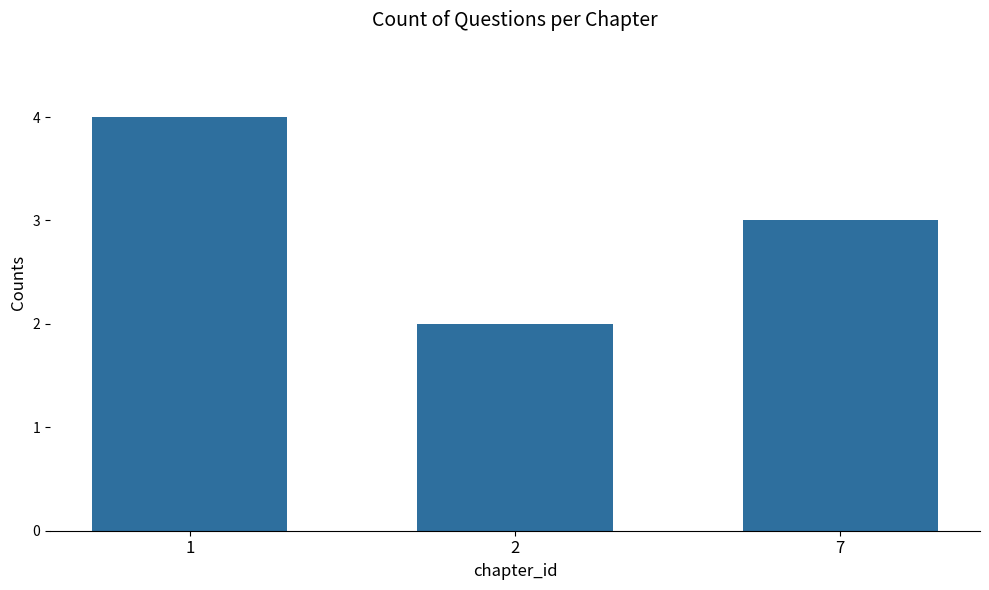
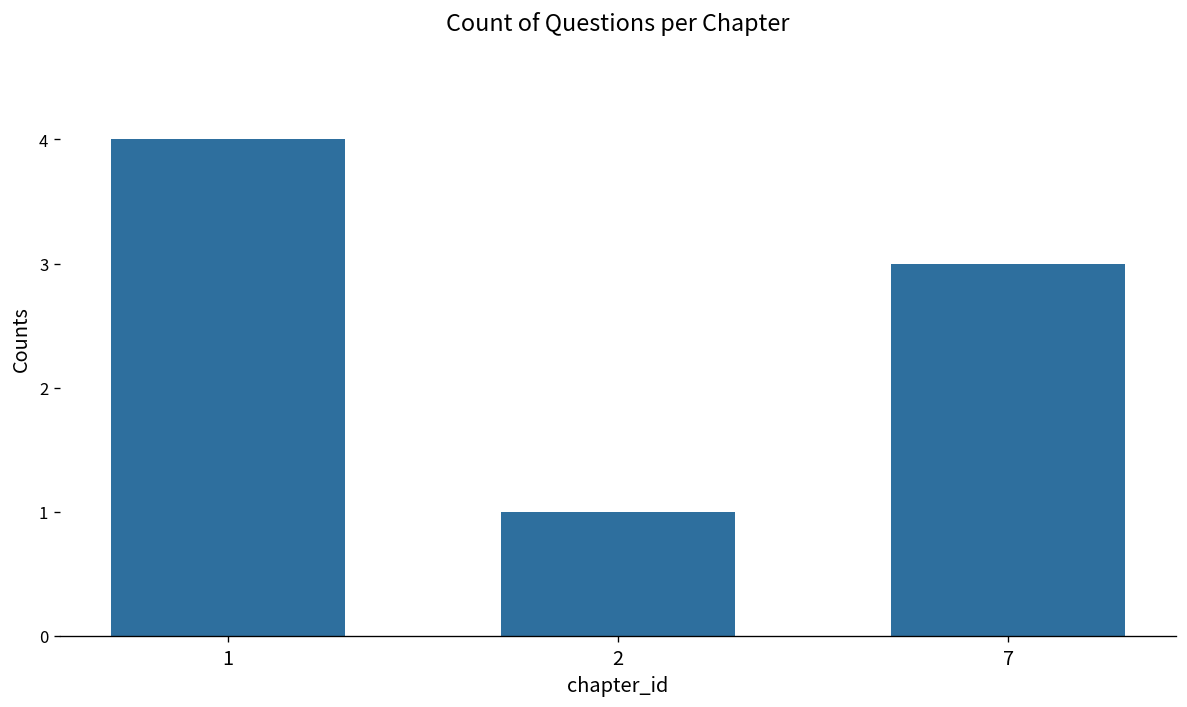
2: 2 -> 1
